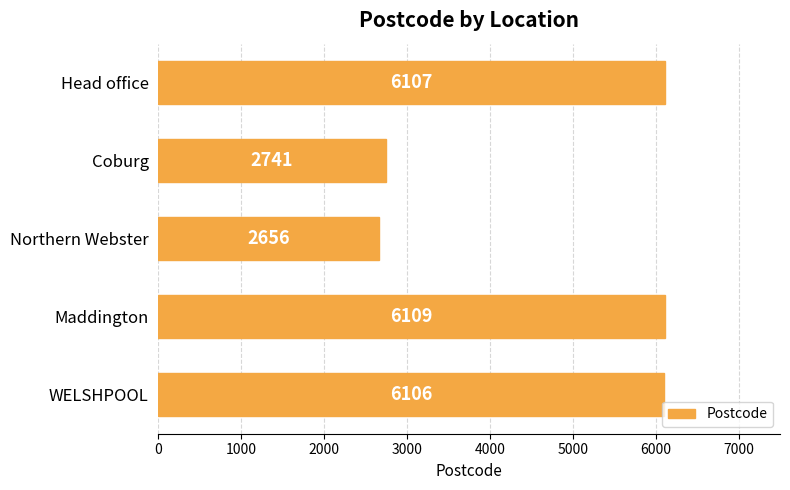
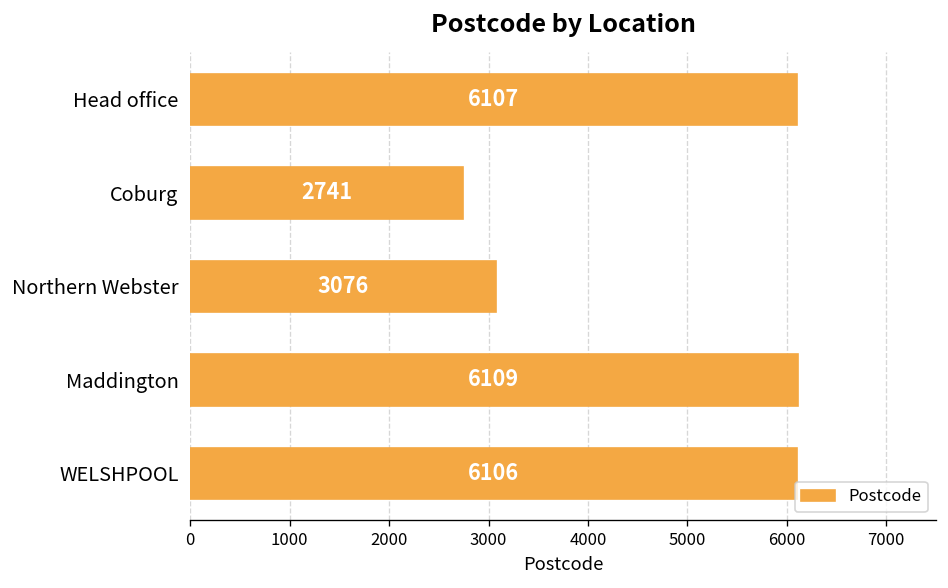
Northern Webster: 2656 -> 3076
